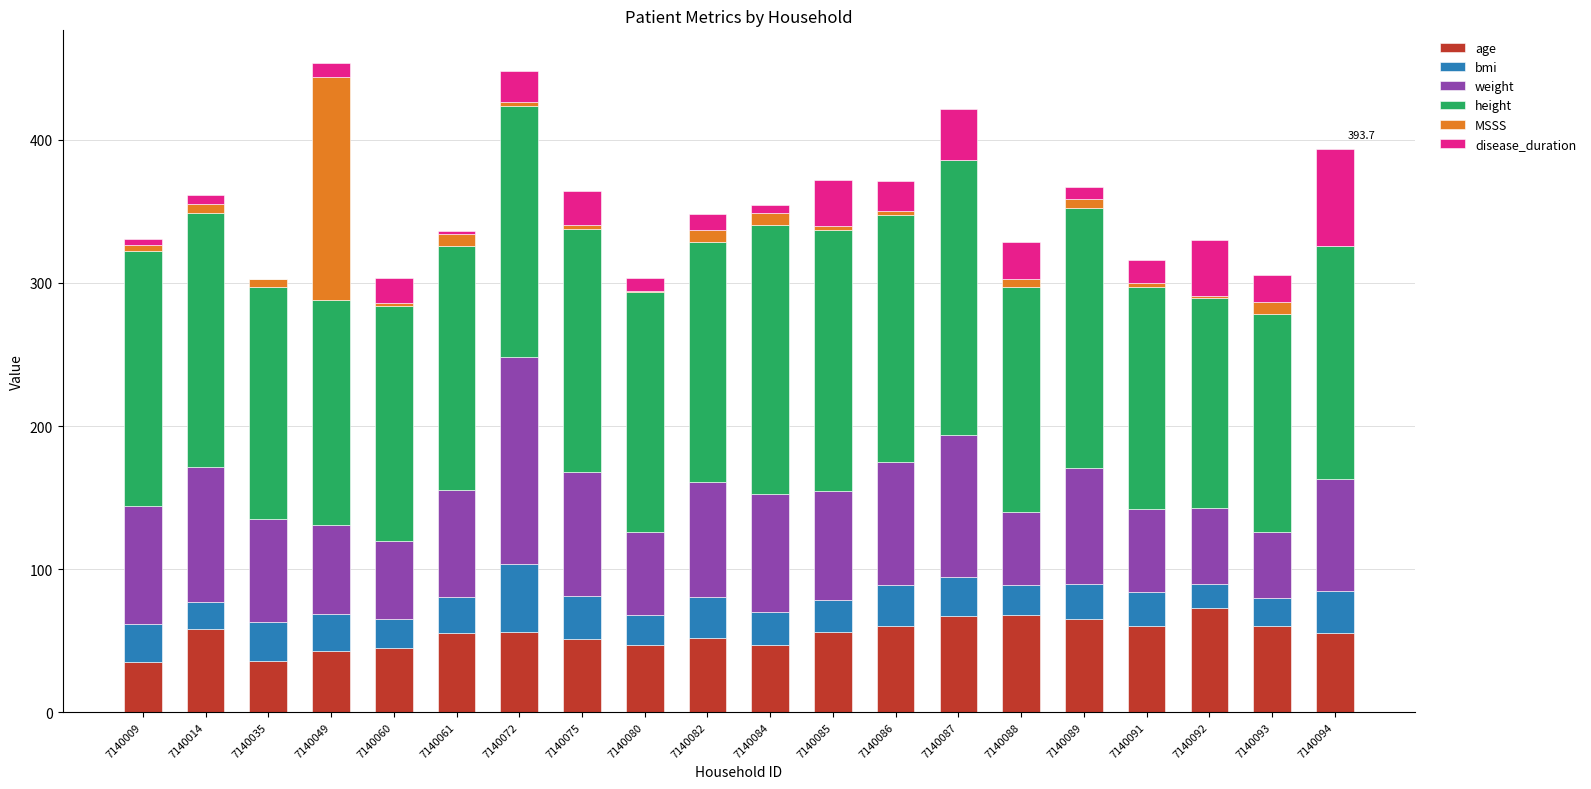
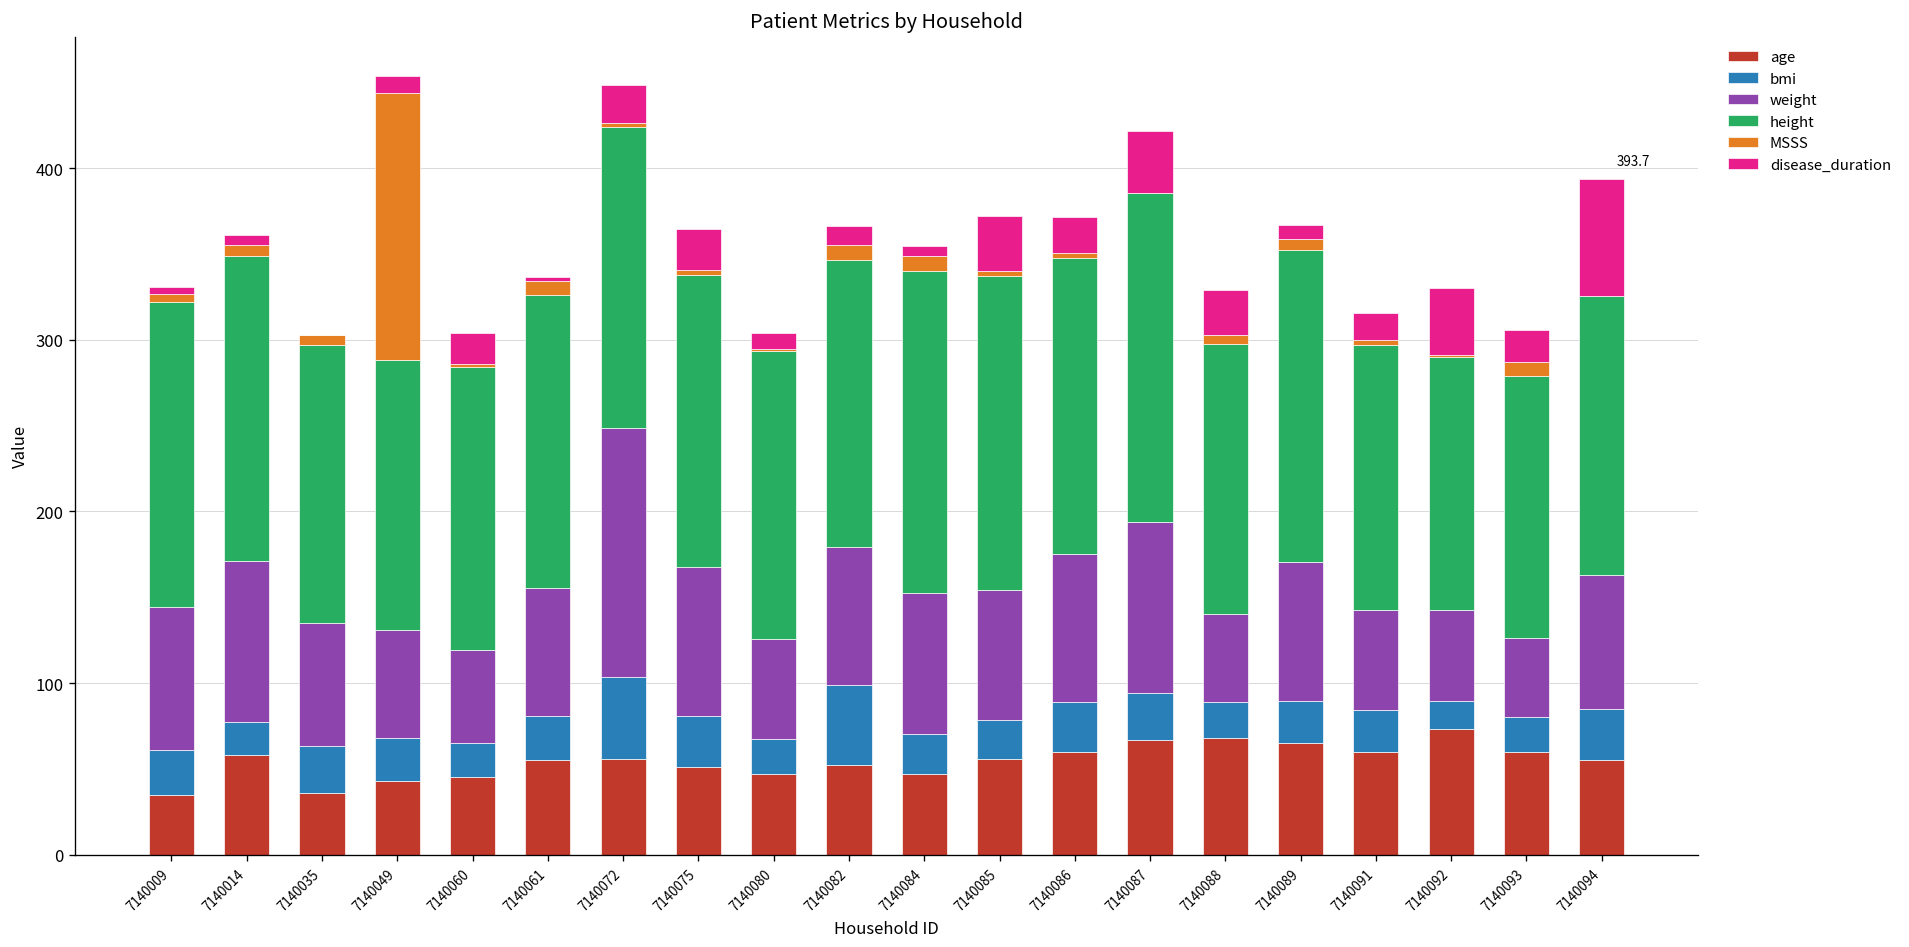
bmi, 7140082: 29 -> 47
